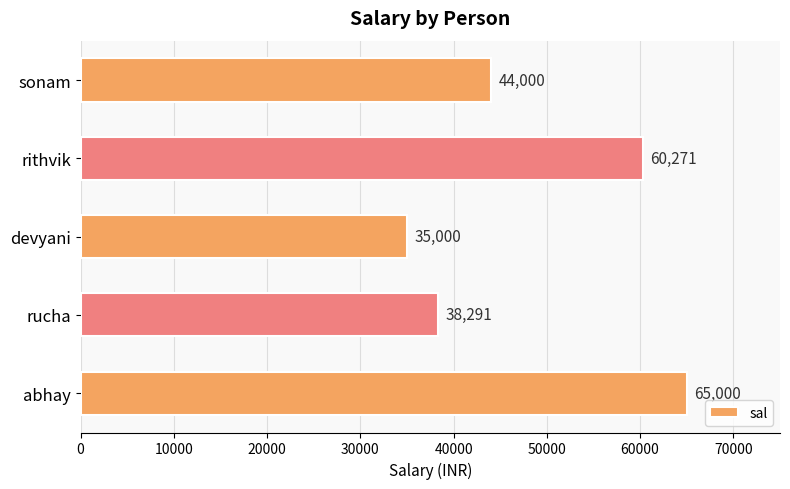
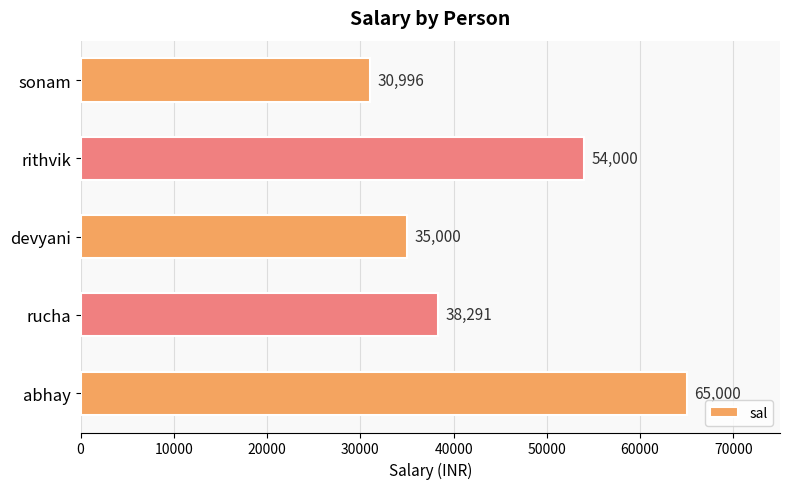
sonam: 44,000 -> 30,996
rithvik: 60,271 -> 54,000
